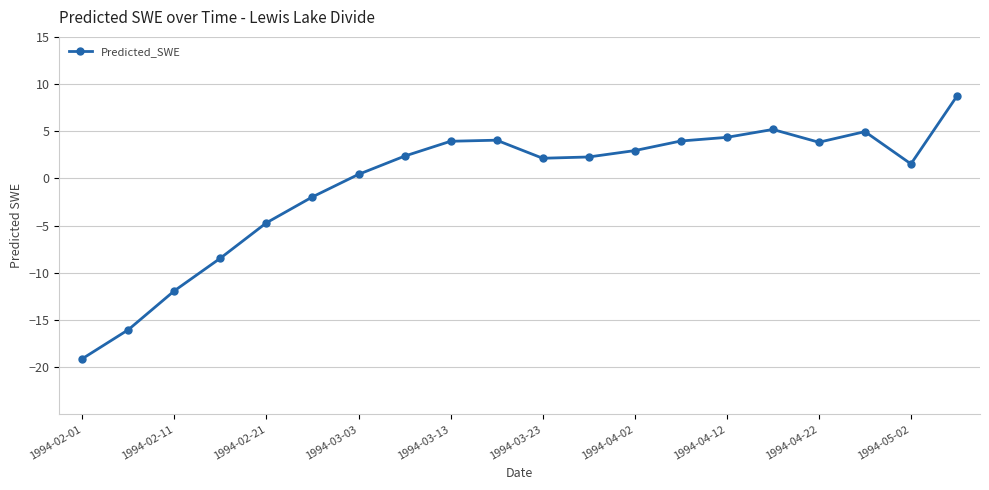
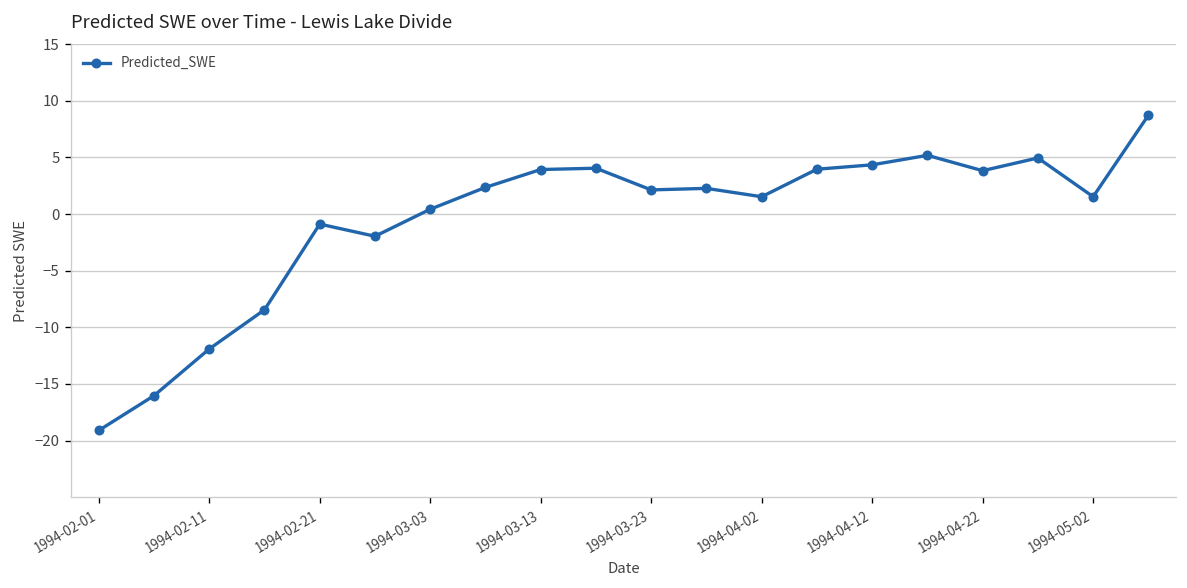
1994-02-21: -5 -> -1
1994-04-02: 3 -> 2
